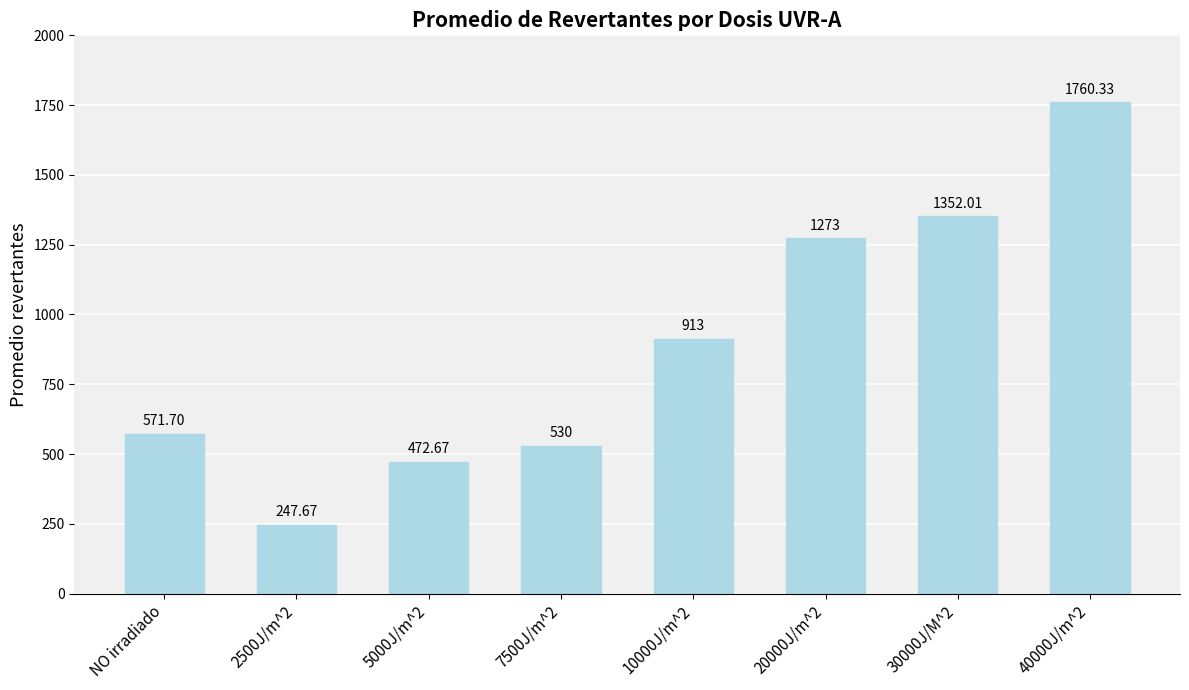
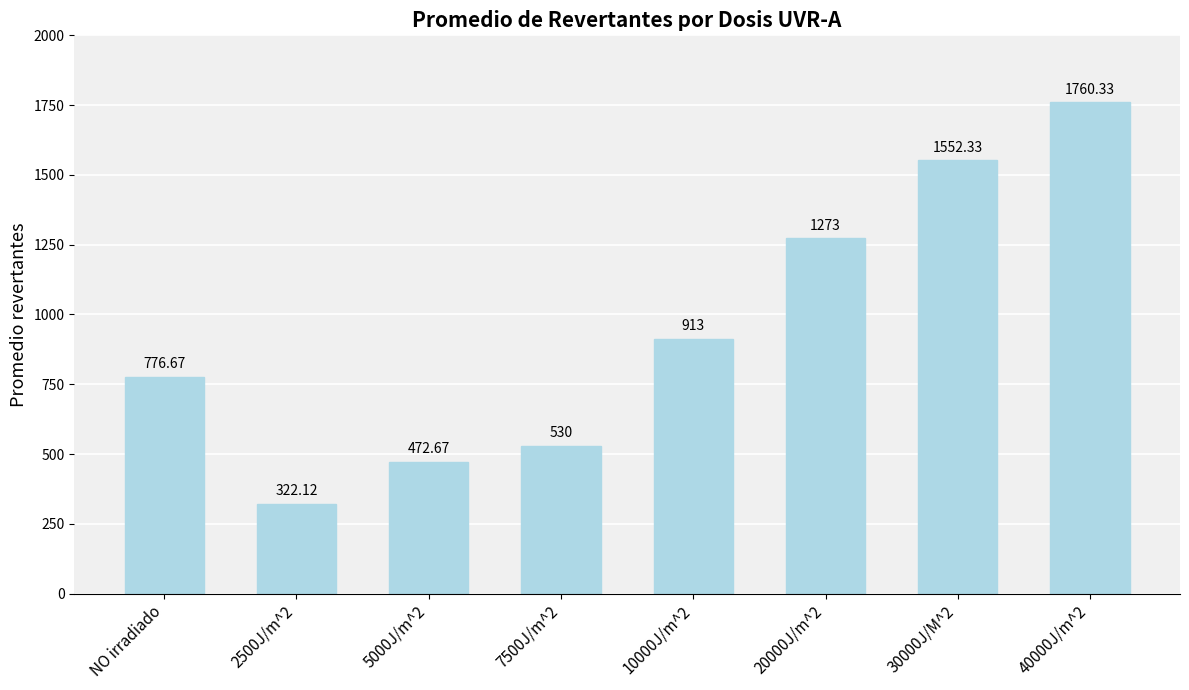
NO irradiado: 571.70 -> 776.67
2500J/m^2: 247.67 -> 322.12
30000J/M^2: 1352.01 -> 1552.33
